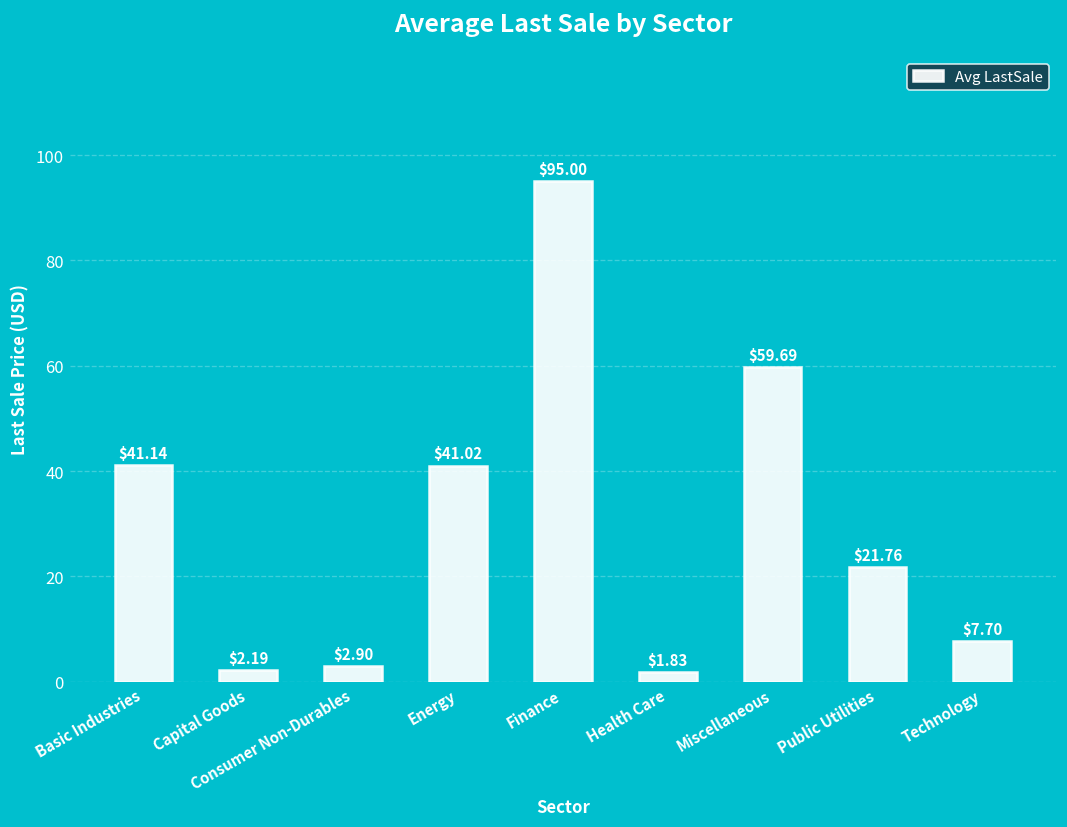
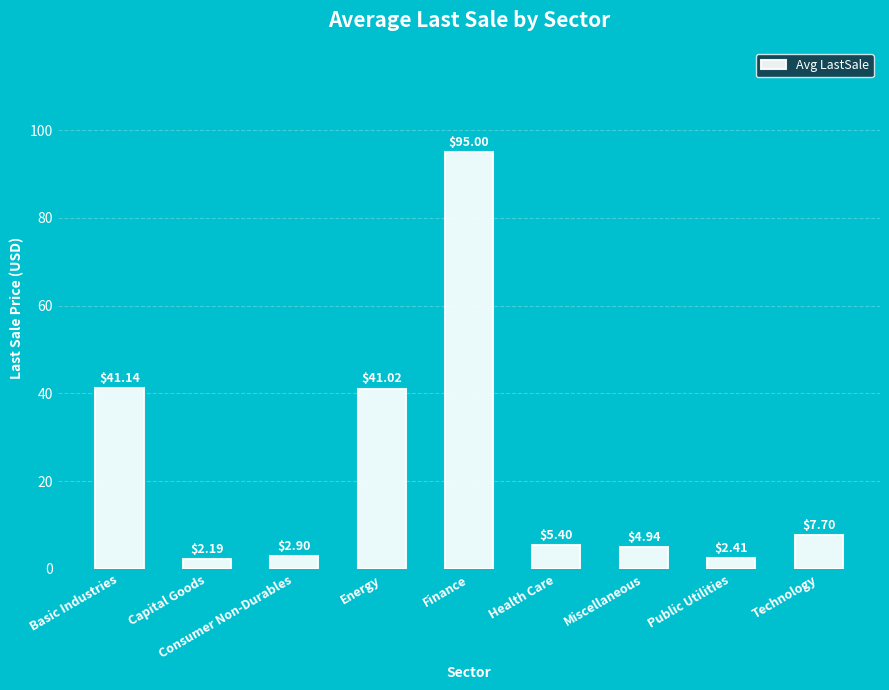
Health Care: $1.83 -> $5.40
Miscellaneous: $59.69 -> $4.94
Public Utilities: $21.76 -> $2.41
